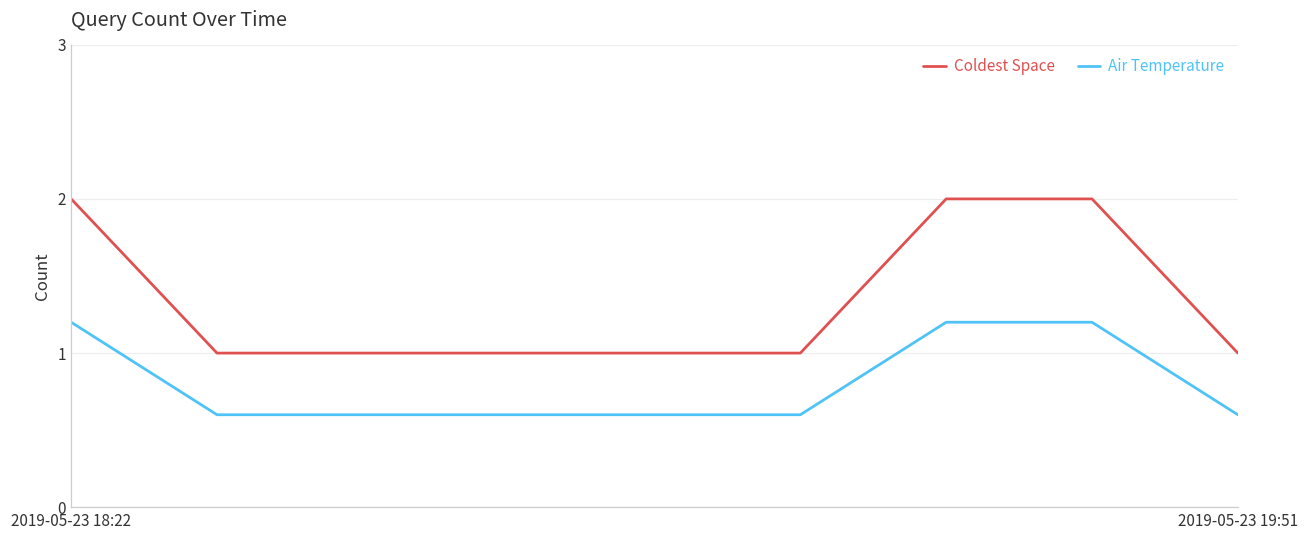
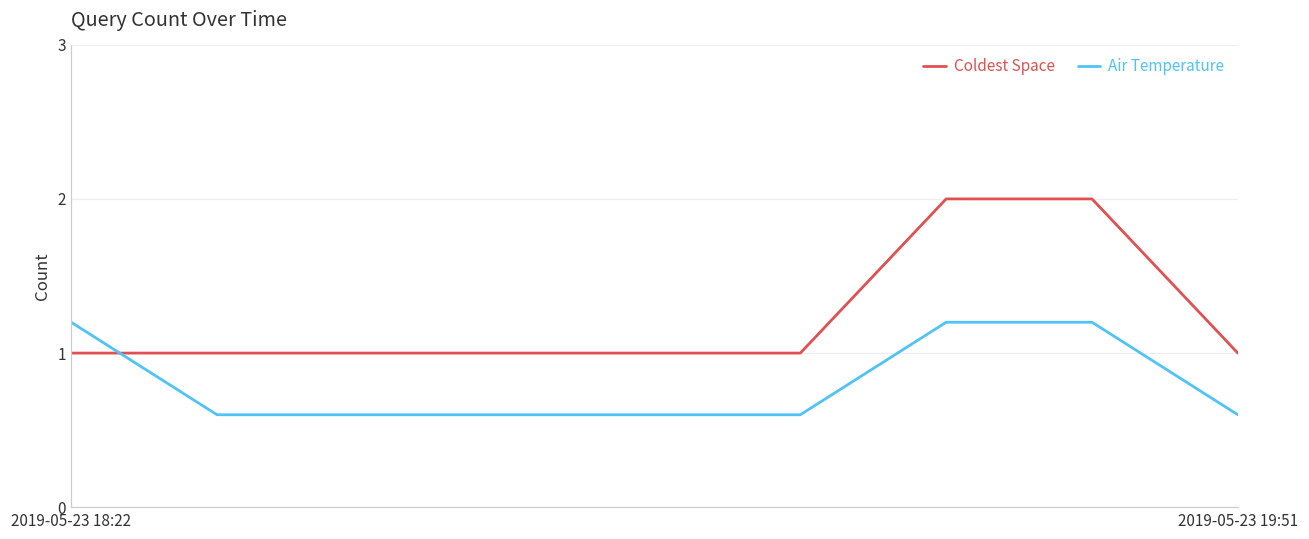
Coldest Space, 2019-05-23 18:22: 2 -> 1
